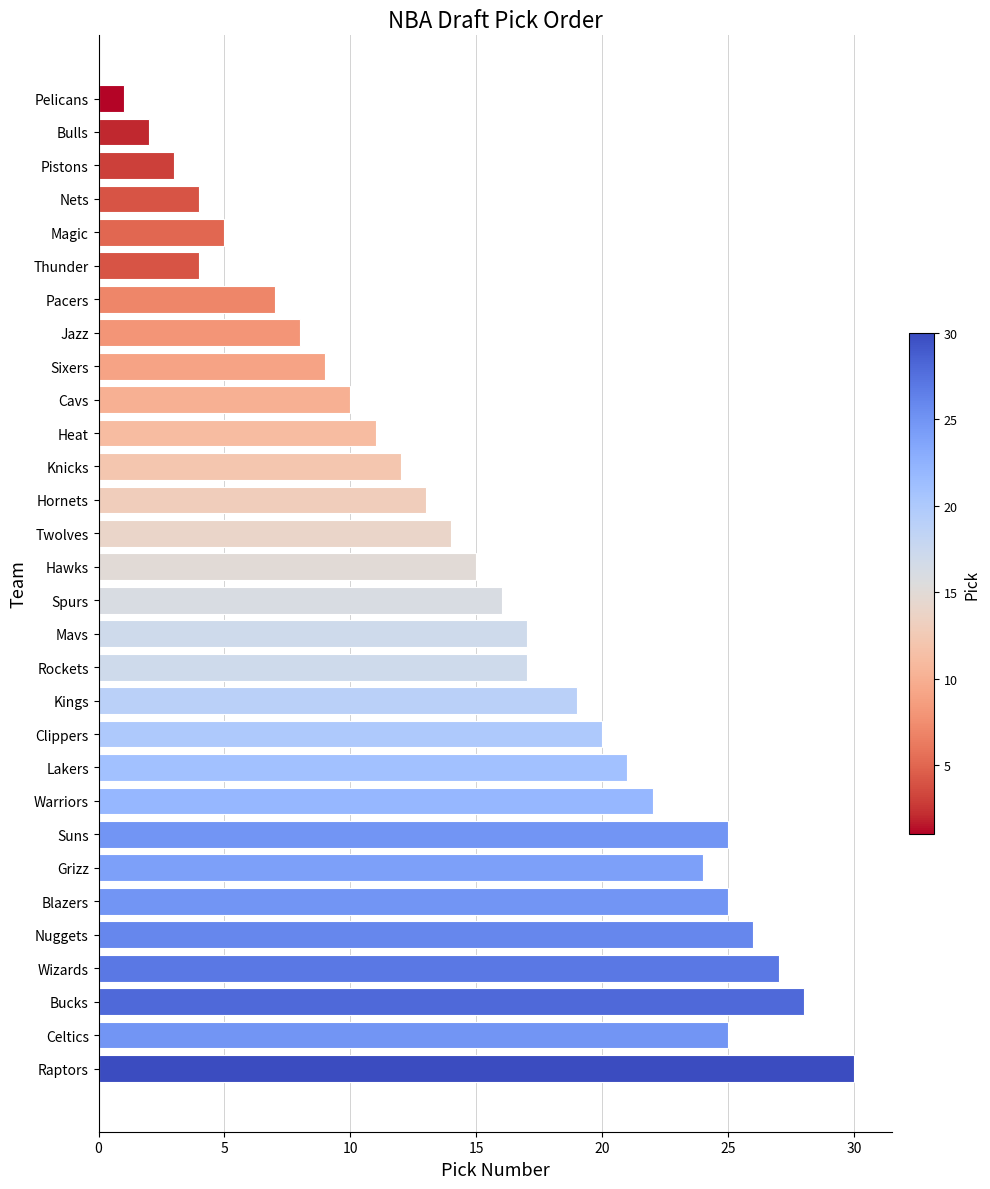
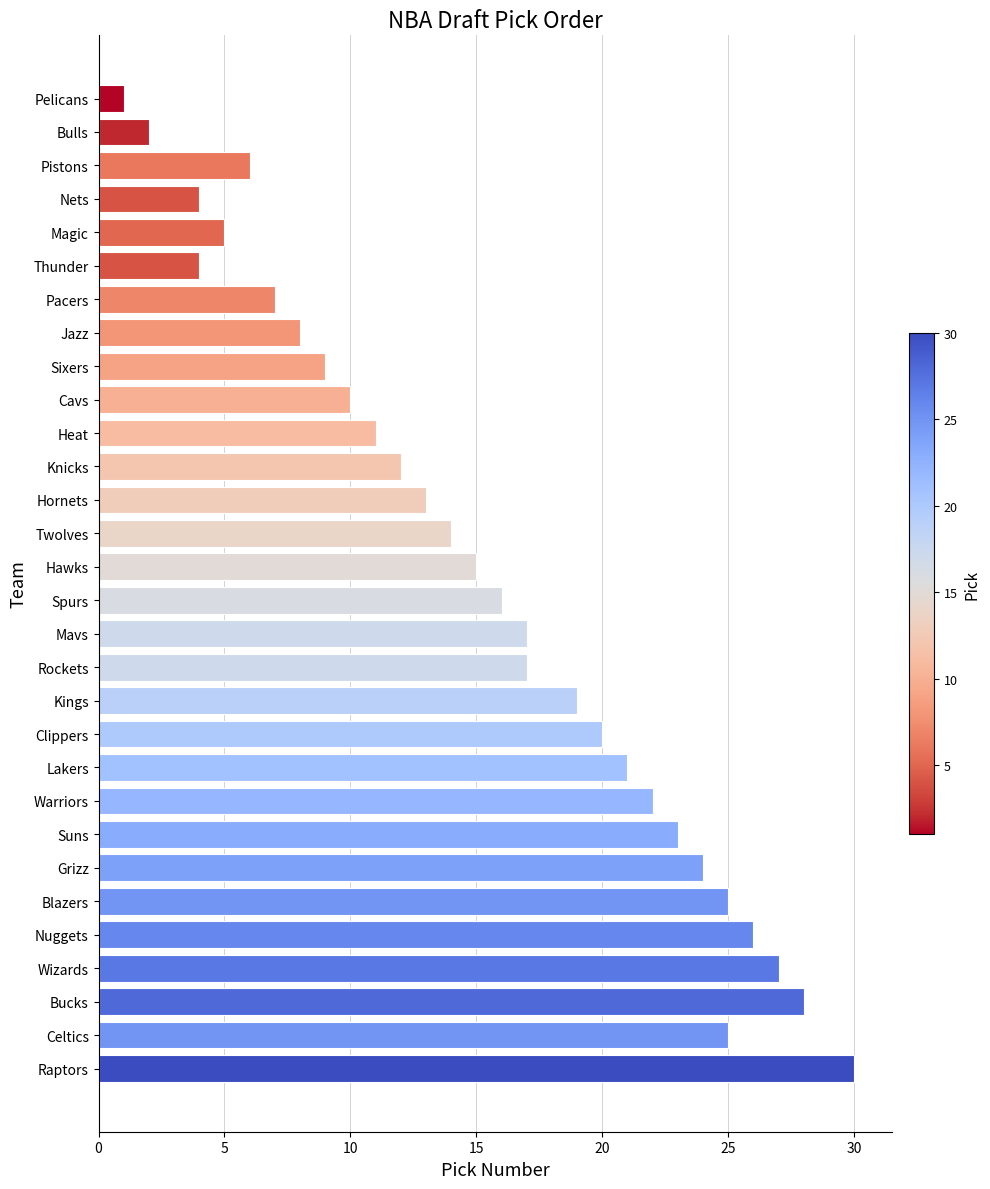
Pistons: 3 -> 6
Suns: 25 -> 23
